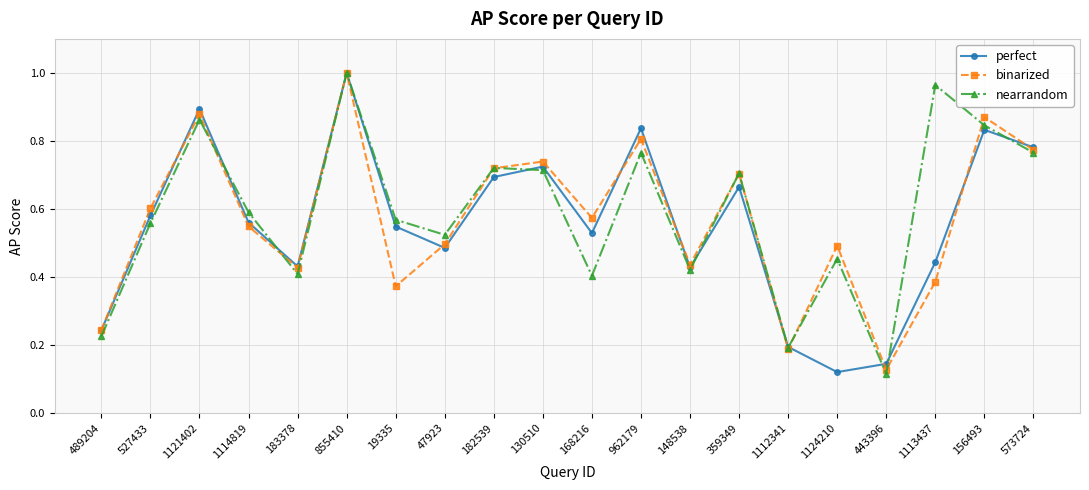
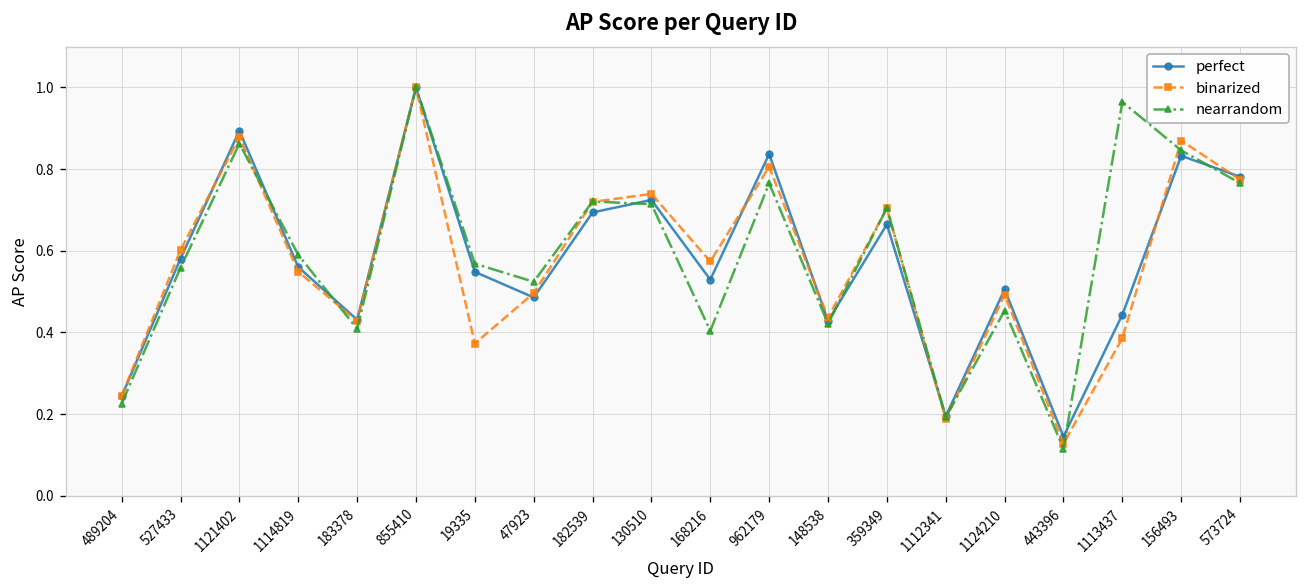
perfect, 1124210: 0.12 -> 0.51
